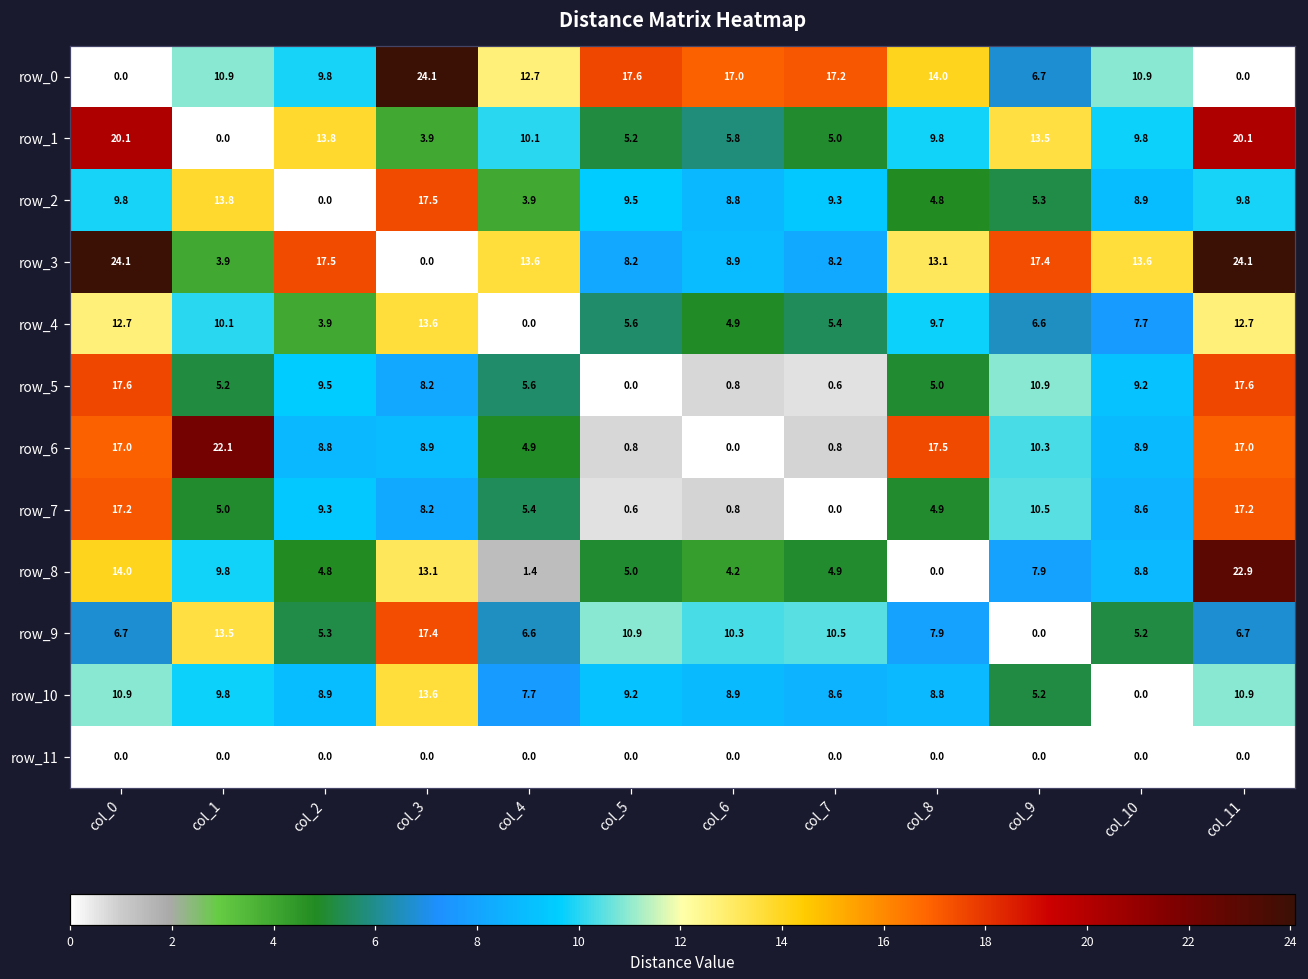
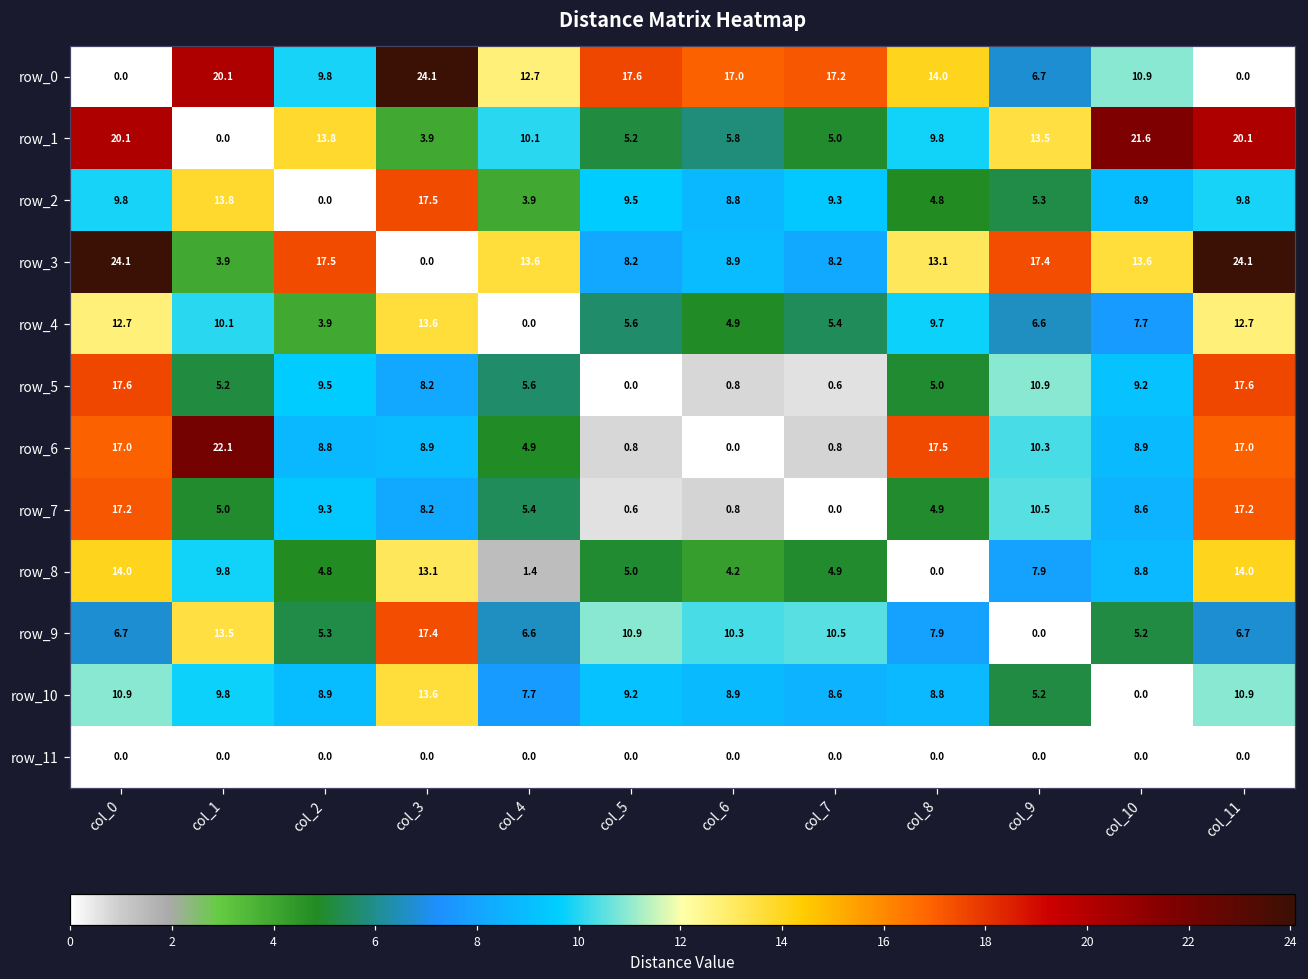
row_0, col_1: 10.9 -> 20.1
row_1, col_10: 9.8 -> 21.6
row_8, col_11: 22.9 -> 14.0
